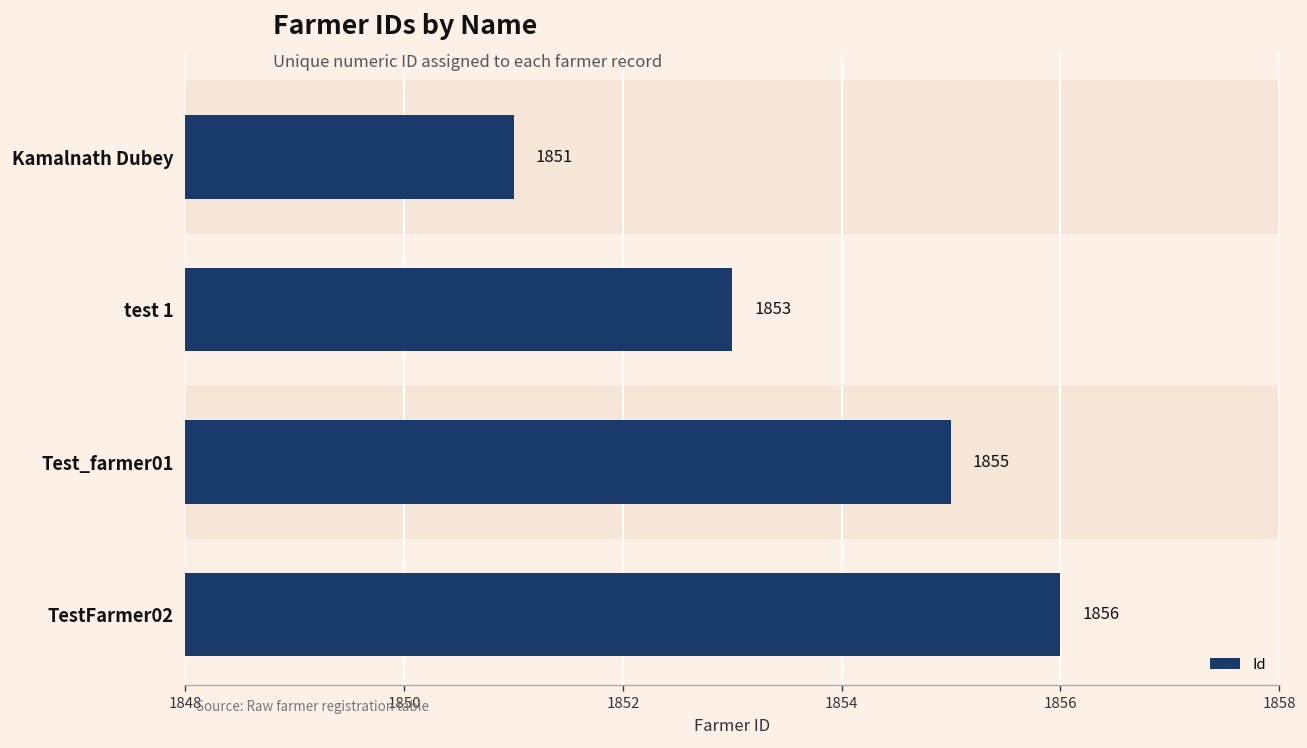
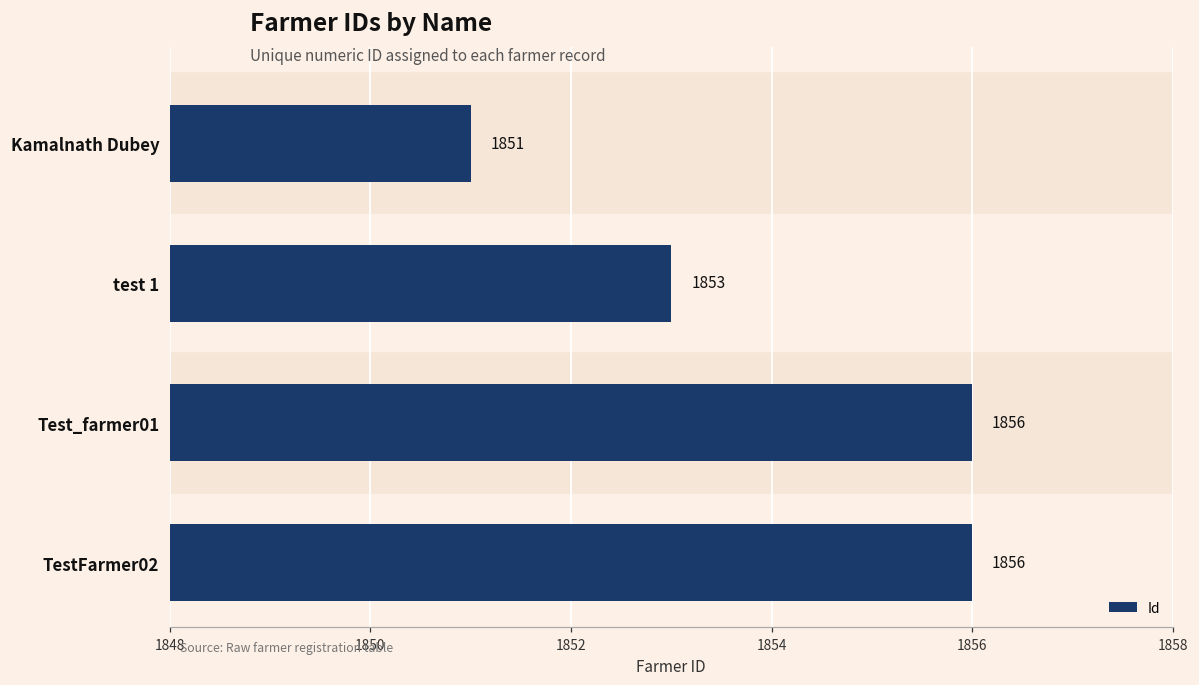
Test_farmer01: 1855 -> 1856
